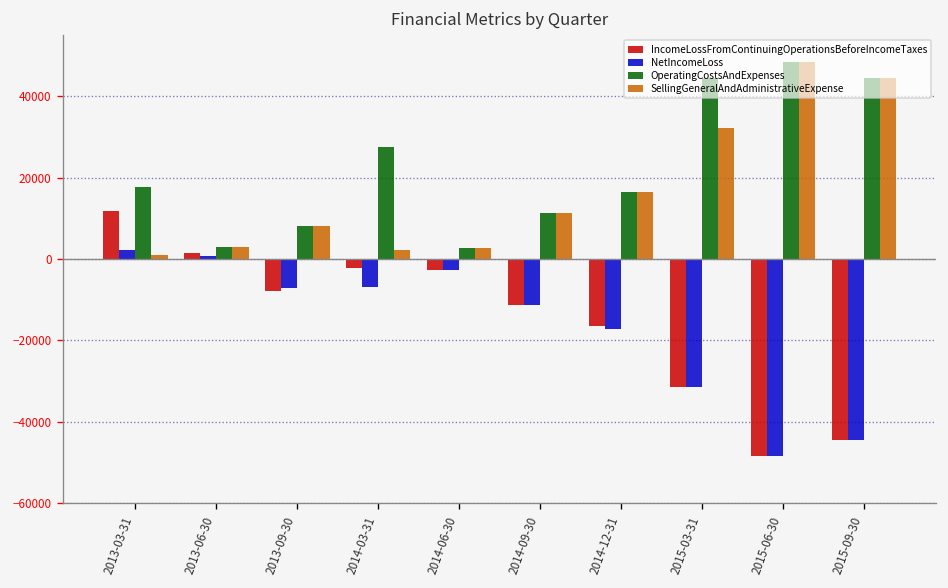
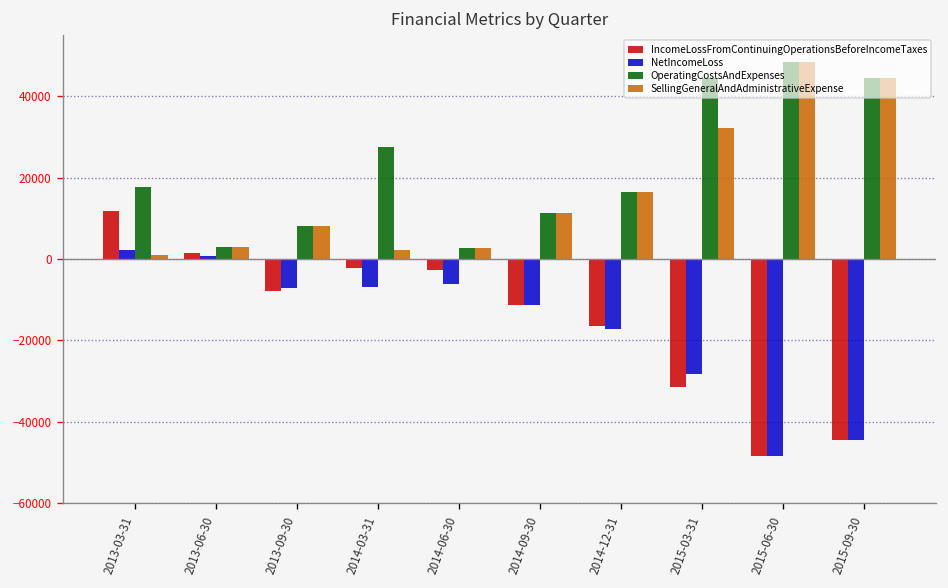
NetIncomeLoss, 2014-06-30: -3000 -> -6000
NetIncomeLoss, 2015-03-31: -31000 -> -28000
